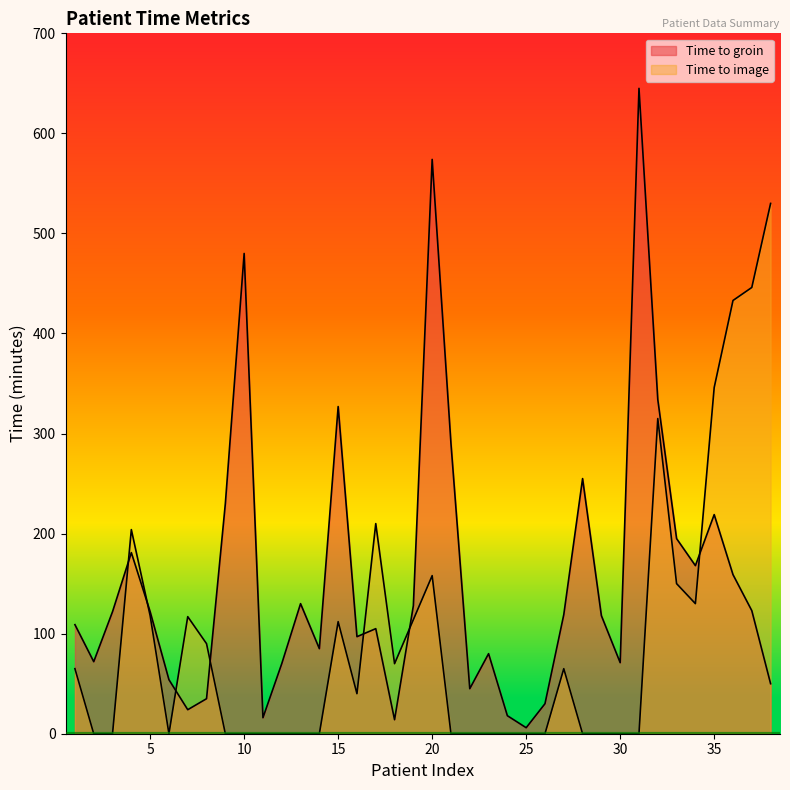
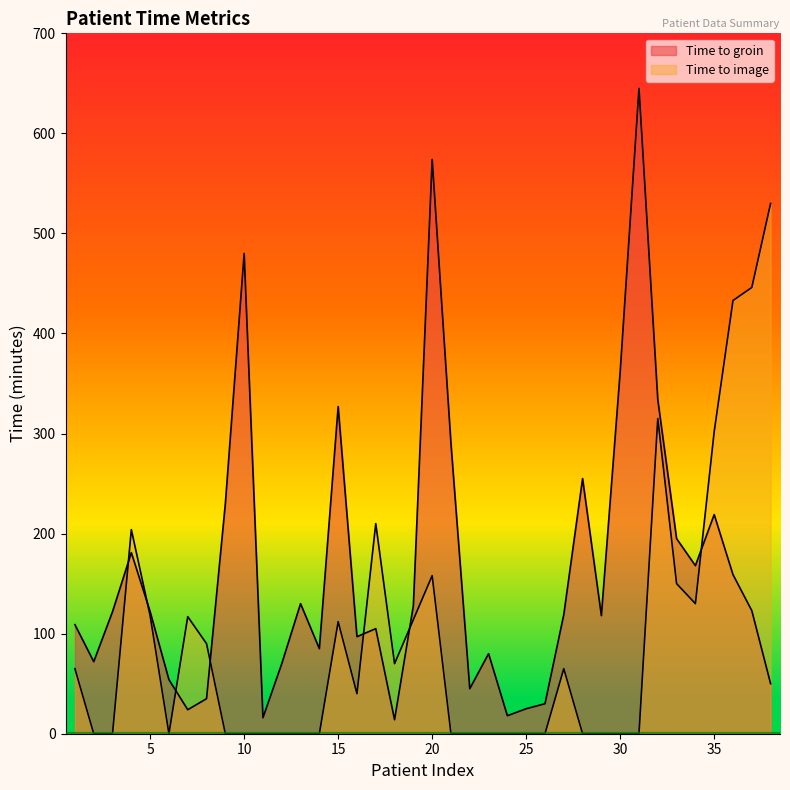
Time to groin, 25: 6 -> 25
Time to groin, 30: 71 -> 362
Time to image, 35: 346 -> 302
